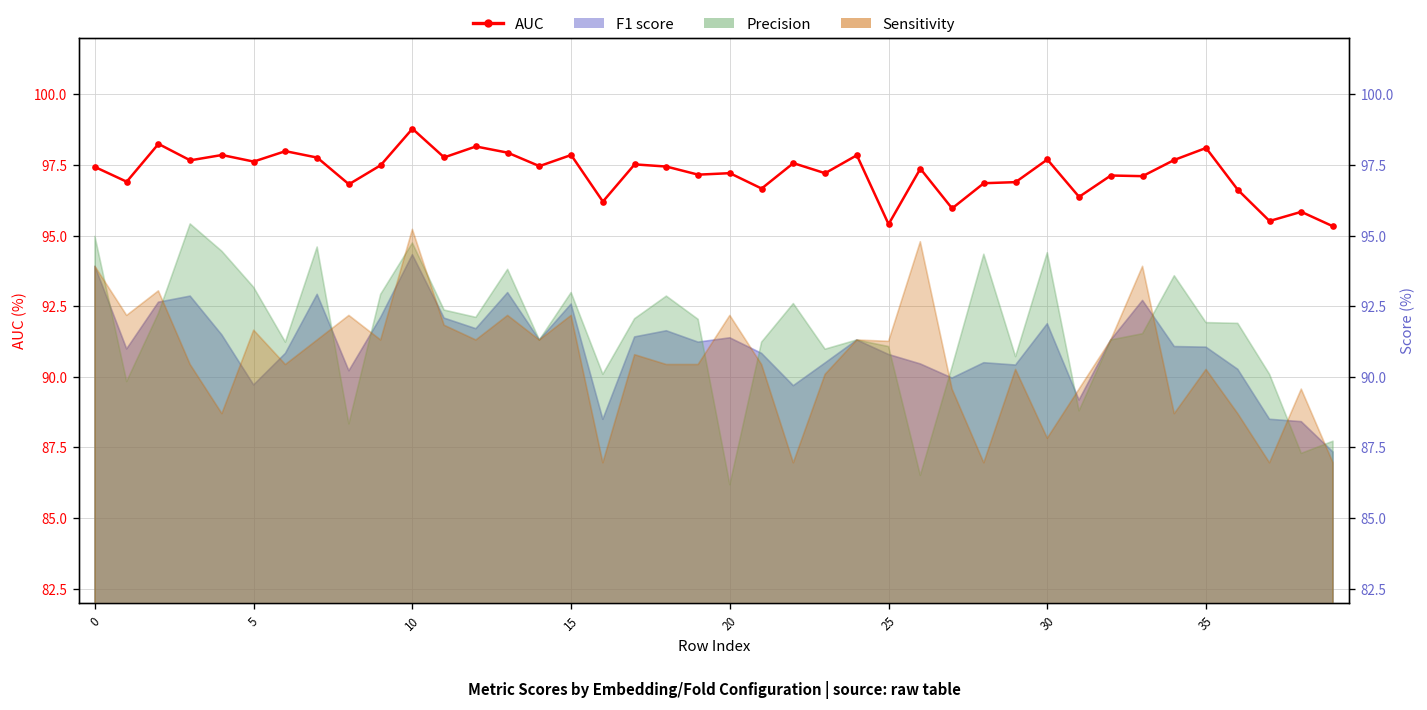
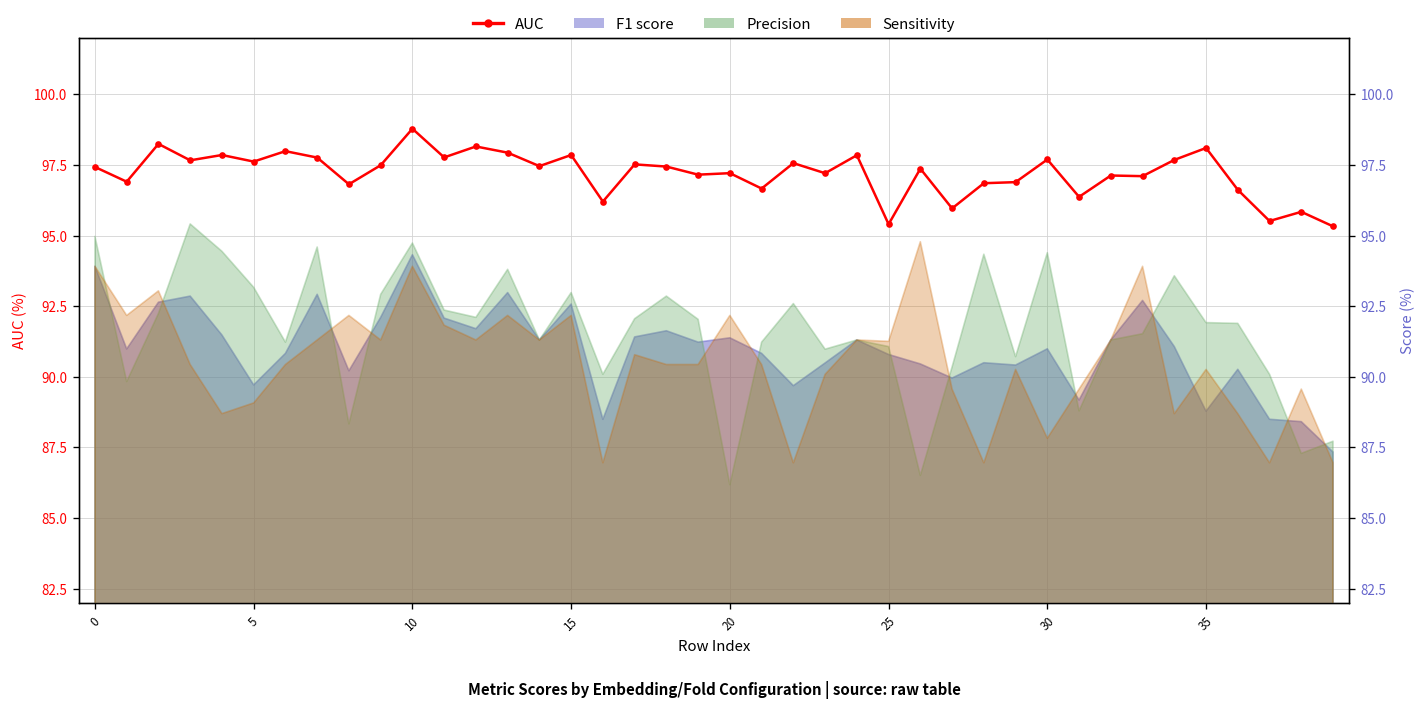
Sensitivity, 5: 91.7 -> 89.1
Sensitivity, 10: 95.2 -> 93.9
F1 score, 30: 91.9 -> 91.0
F1 score, 35: 91.0 -> 88.8
